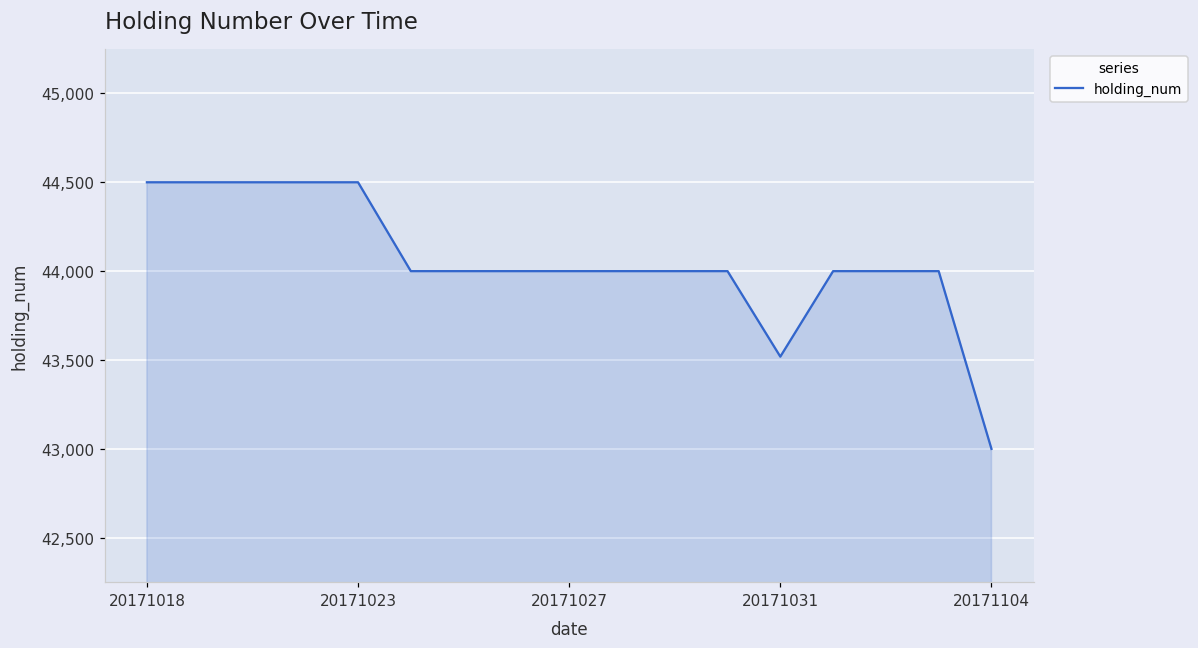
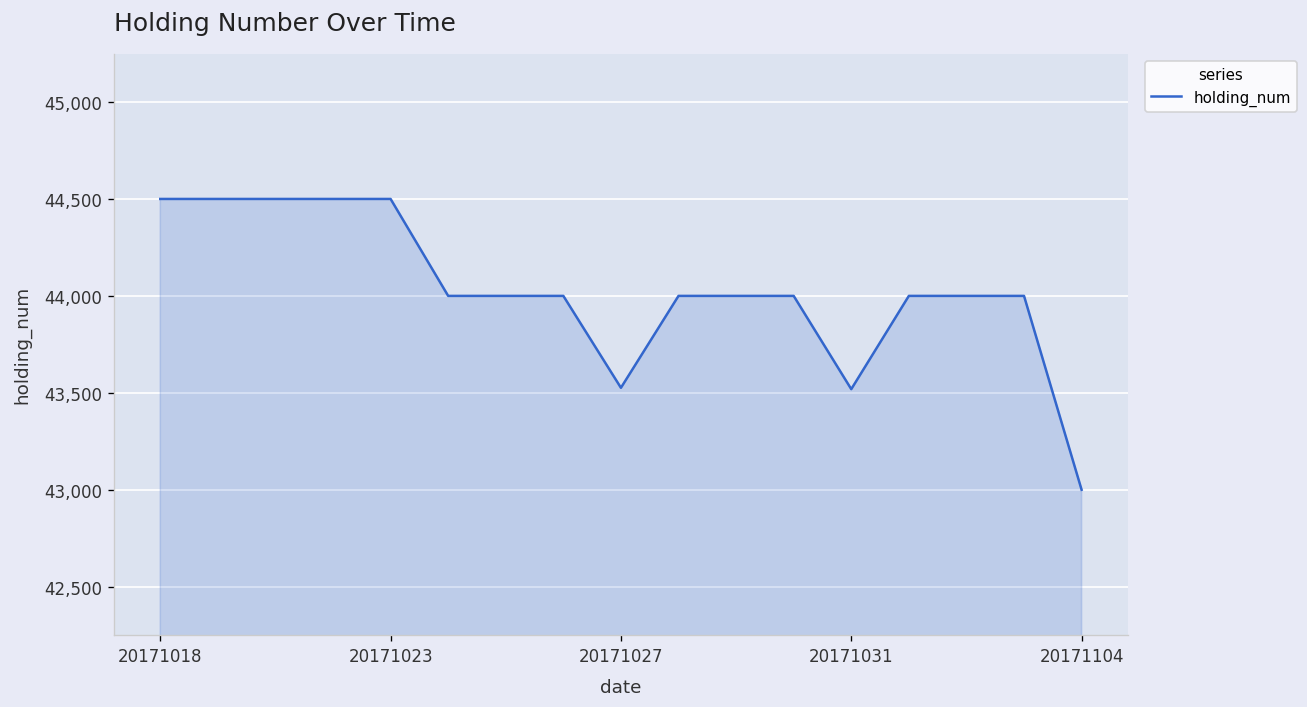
20171027: 44,000 -> 43,530
